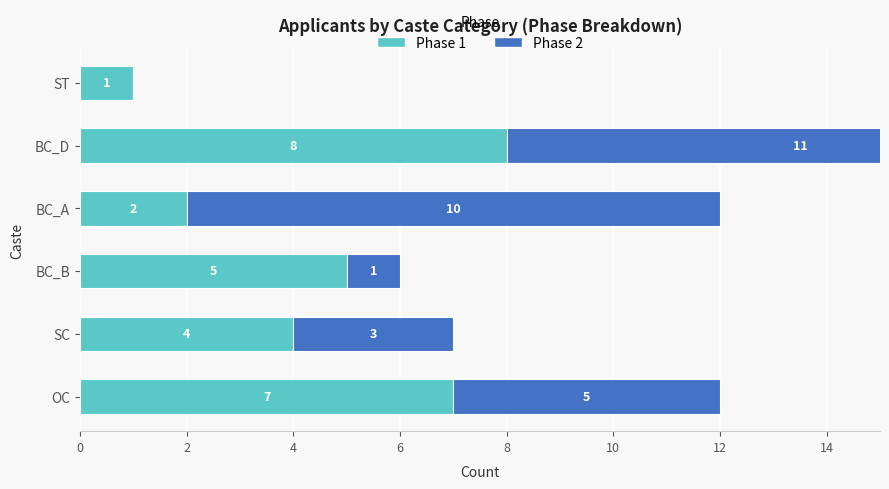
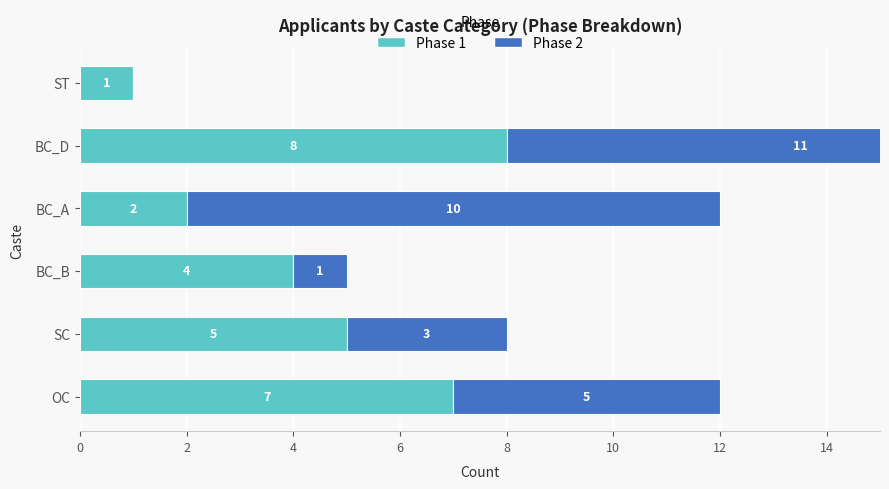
Phase 1, BC_B: 5 -> 4
Phase 1, SC: 4 -> 5
